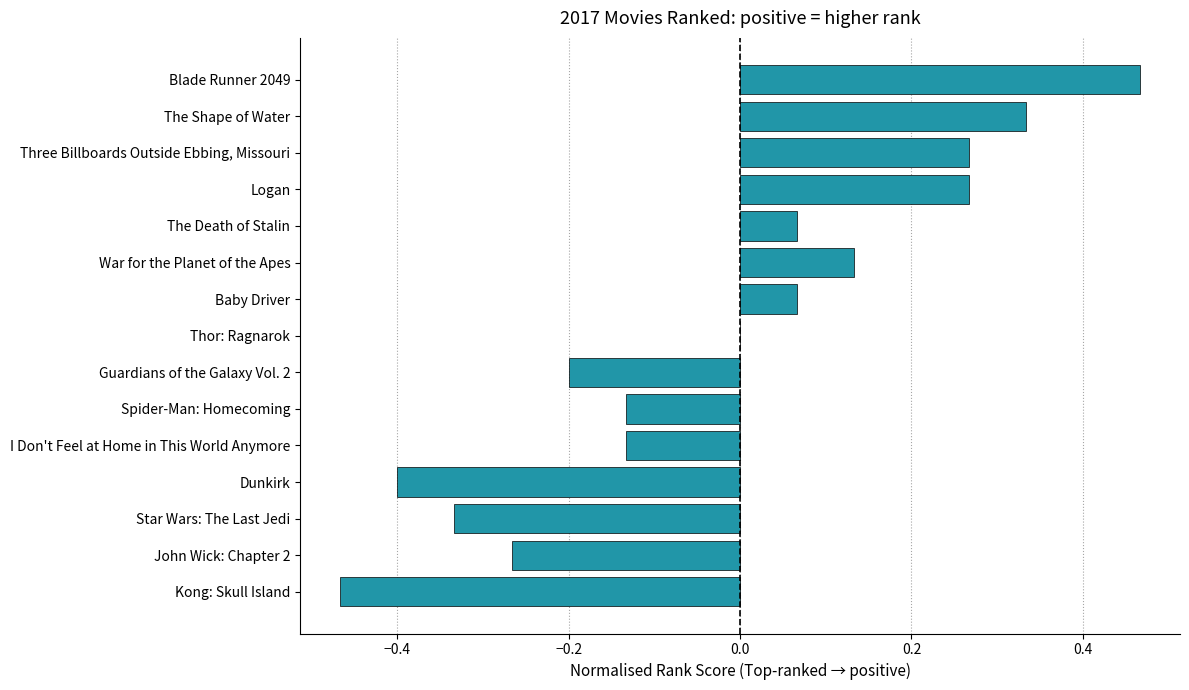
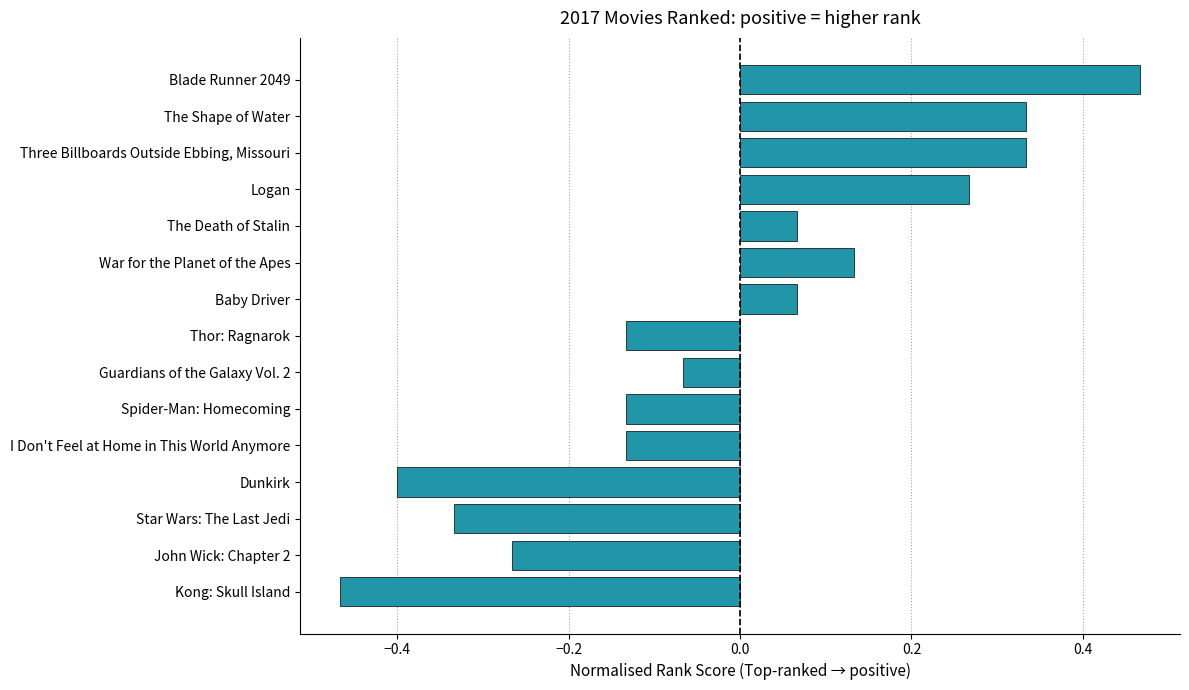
Three Billboards Outside Ebbing, Missouri: 0.27 -> 0.33
Thor: Ragnarok: 0.00 -> -0.13
Guardians of the Galaxy Vol. 2: -0.20 -> -0.07
